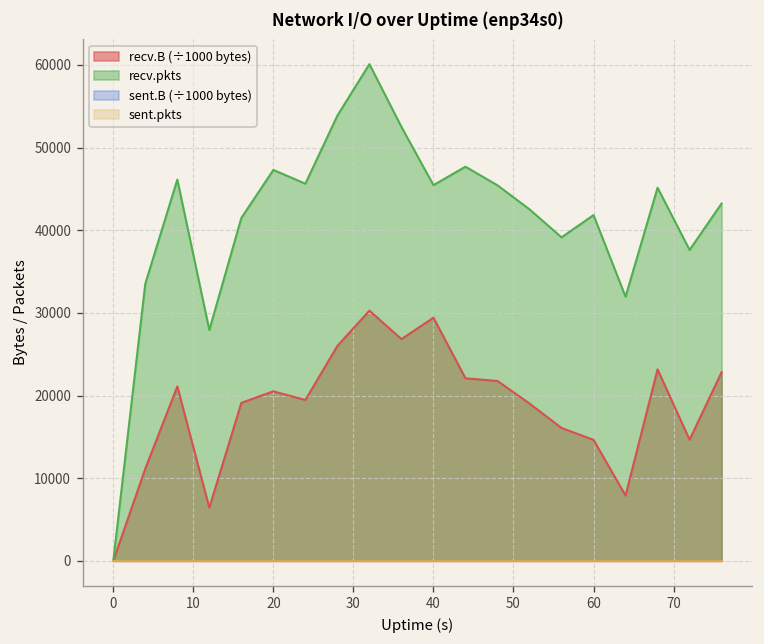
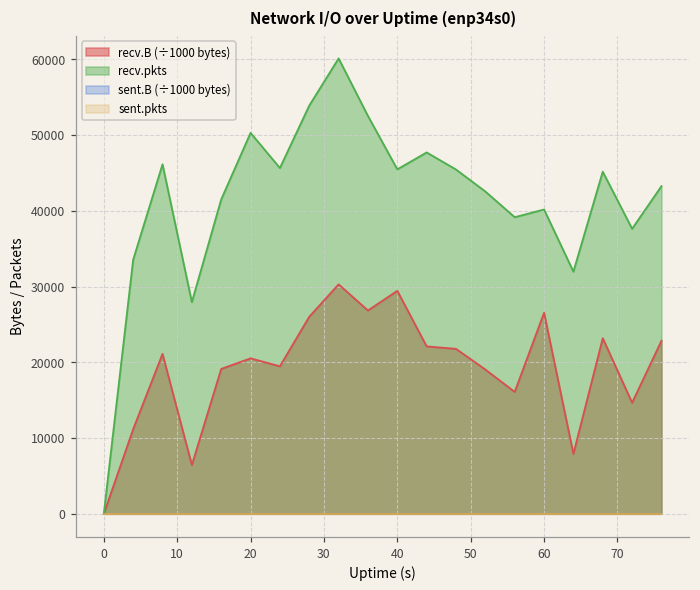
recv.pkts, 20: 47000 -> 50000
recv.B (÷1000 bytes), 60: 15000 -> 27000
recv.pkts, 60: 42000 -> 40000
